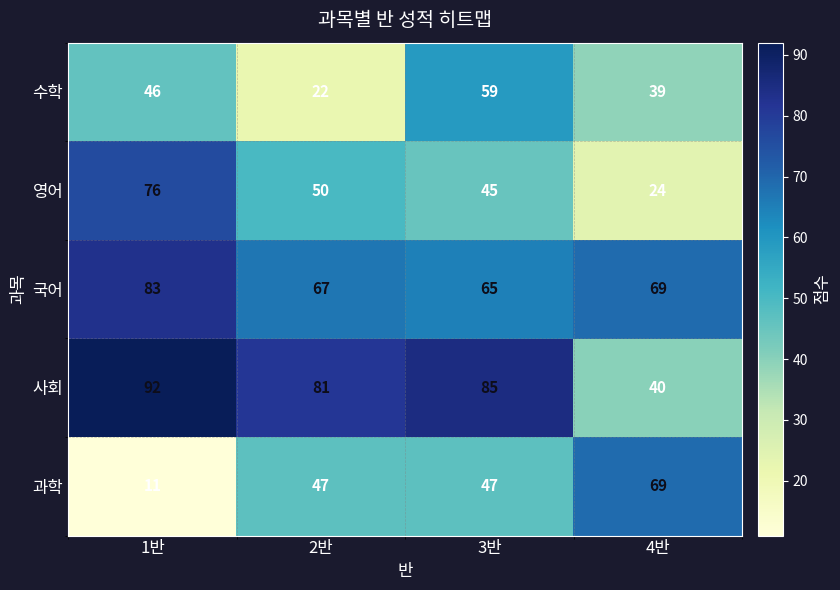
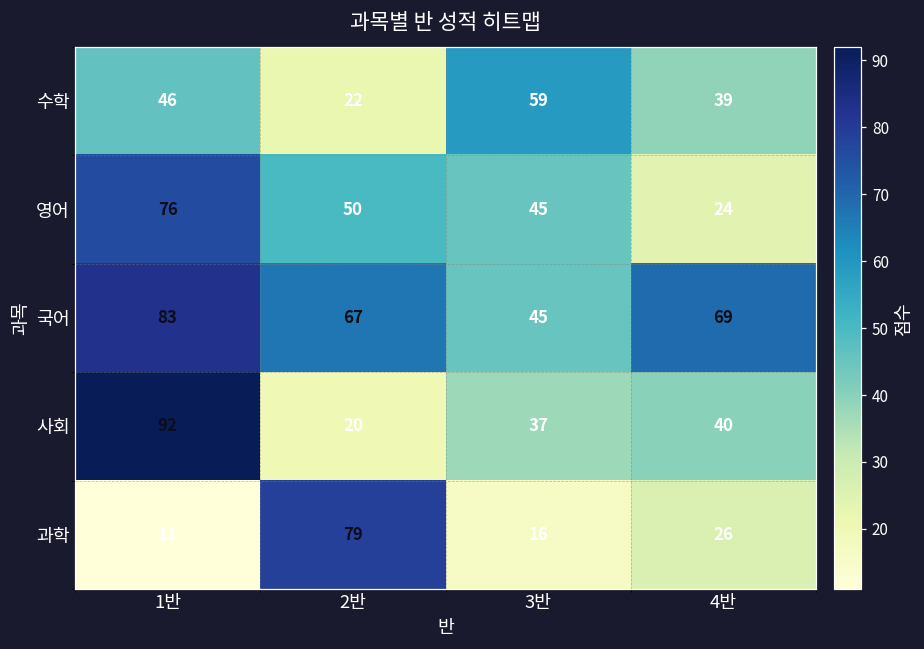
국어, 3반: 65 -> 45
사회, 2반: 81 -> 20
사회, 3반: 85 -> 37
과학, 2반: 47 -> 79
과학, 3반: 47 -> 16
과학, 4반: 69 -> 26
